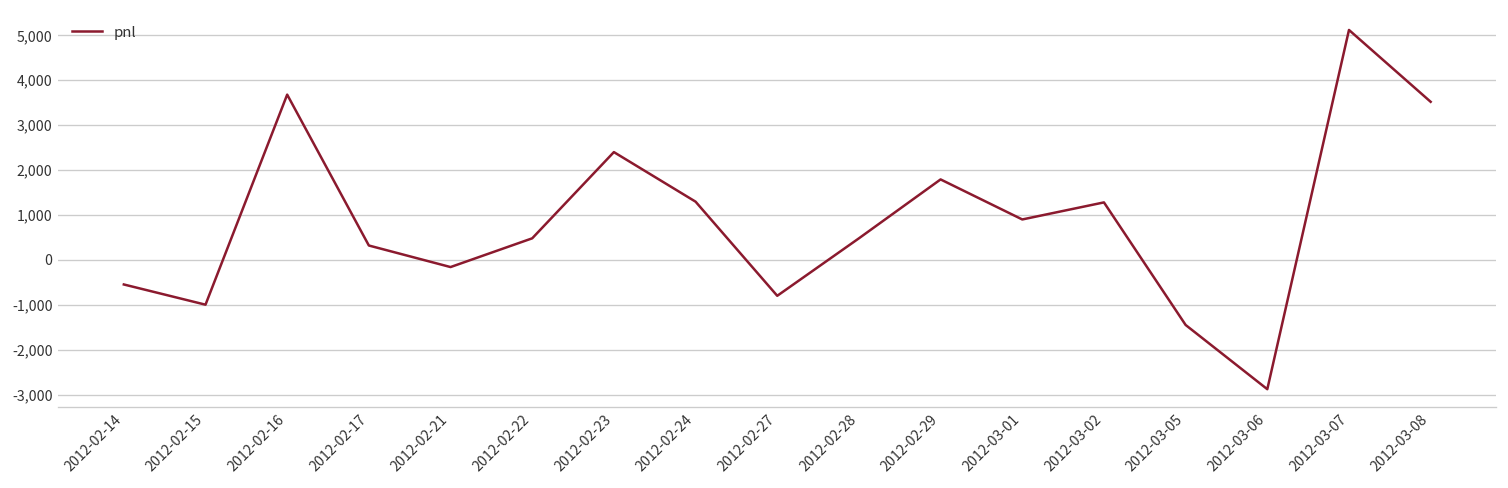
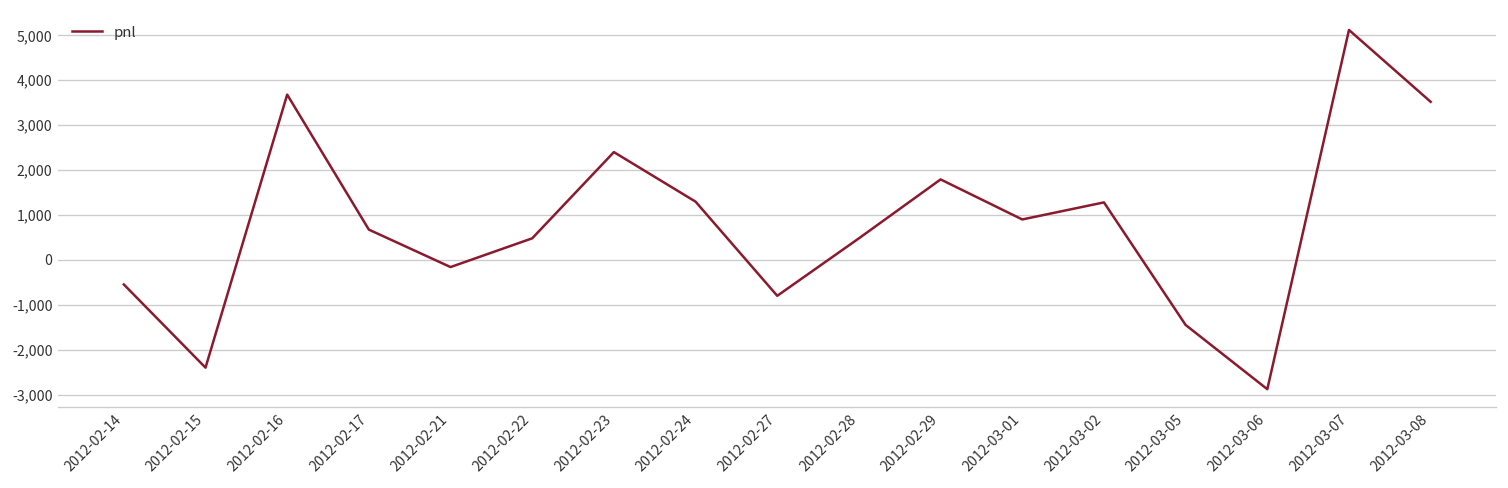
2012-02-15: -1,000 -> -2,400
2012-02-17: 300 -> 700
